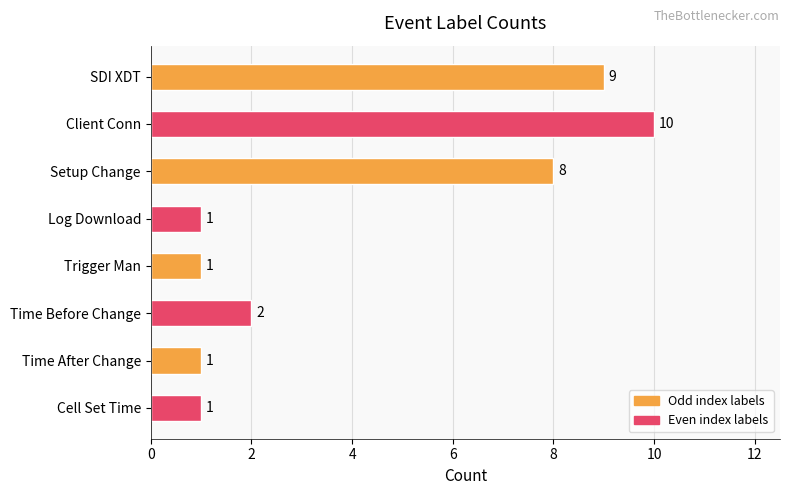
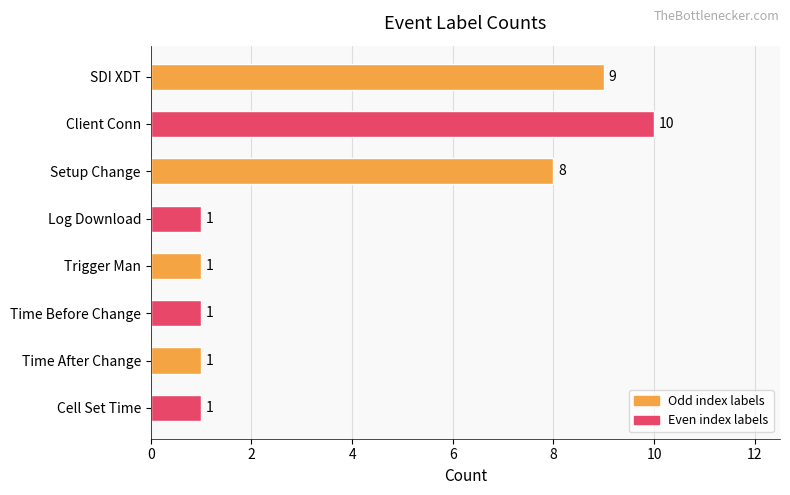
Time Before Change: 2 -> 1
